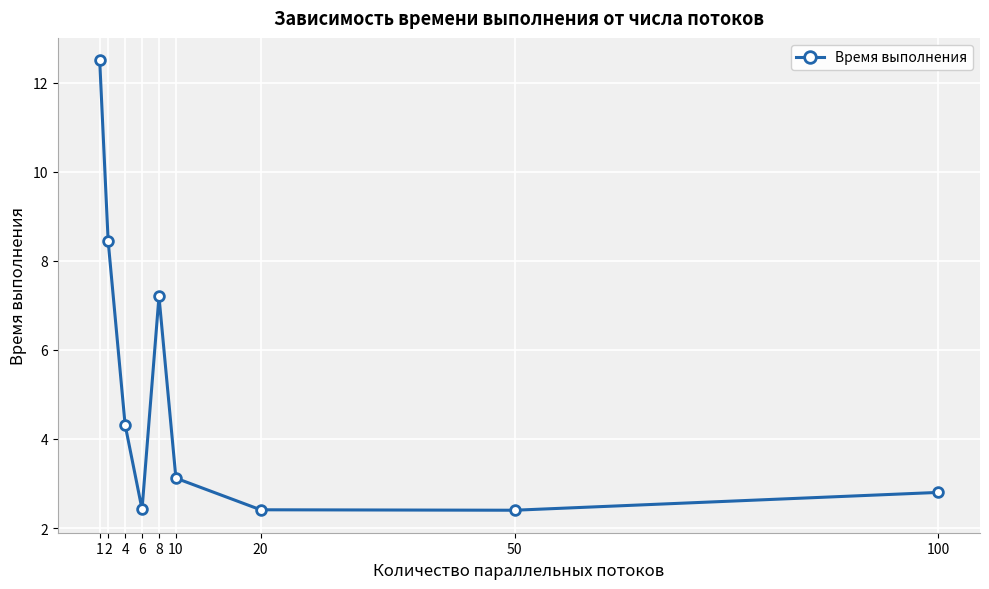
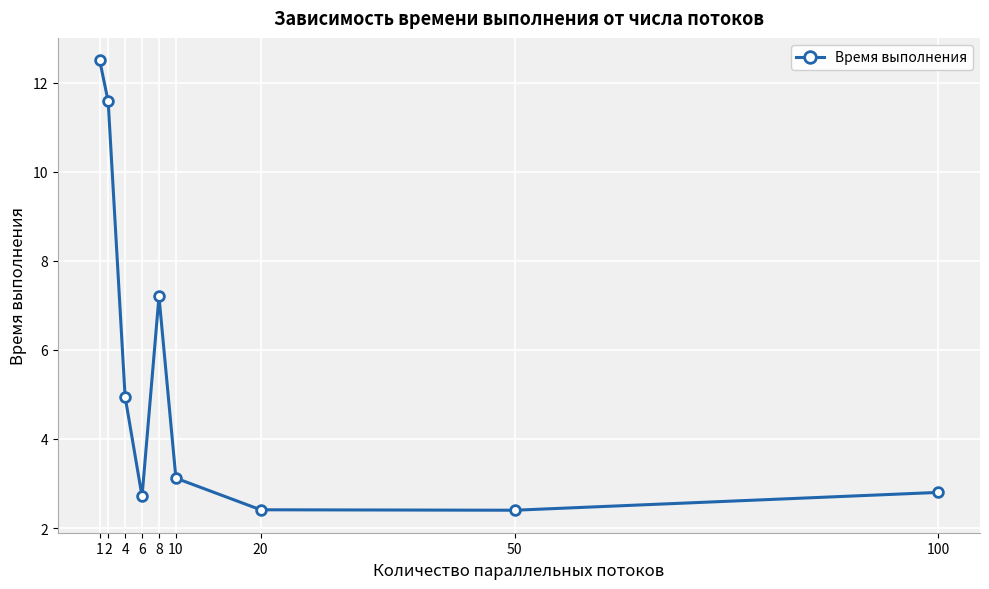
2: 8.4 -> 11.6
4: 4.3 -> 5.0
6: 2.4 -> 2.7
